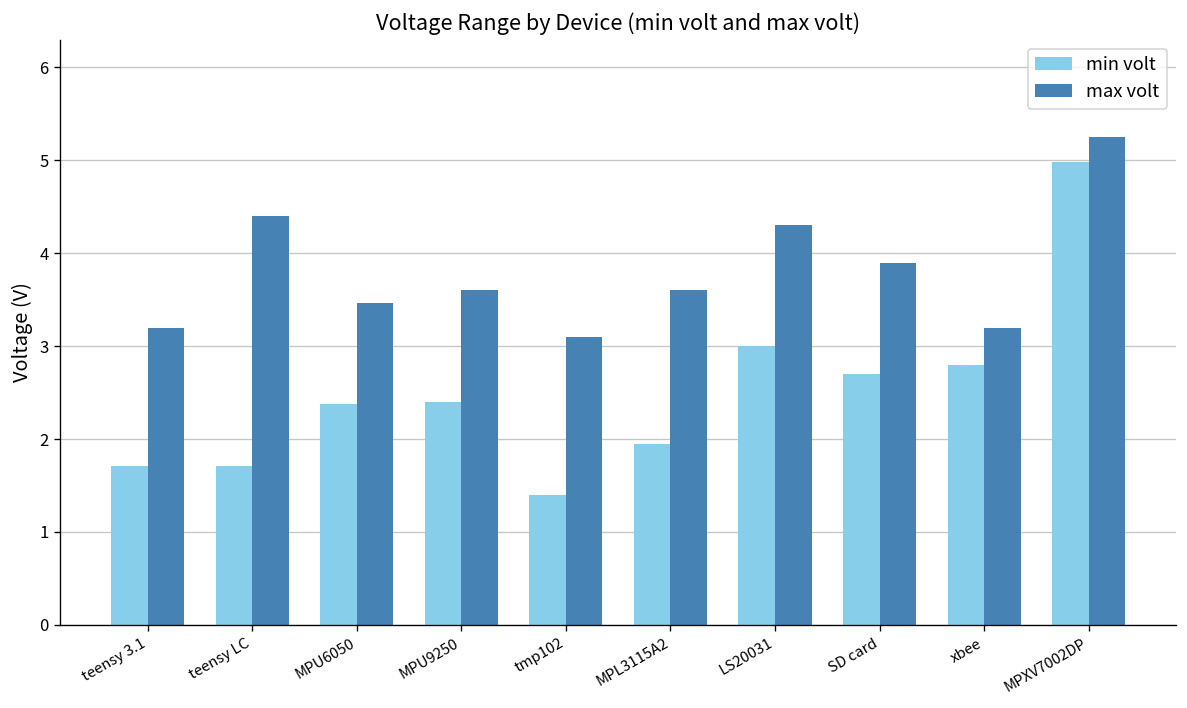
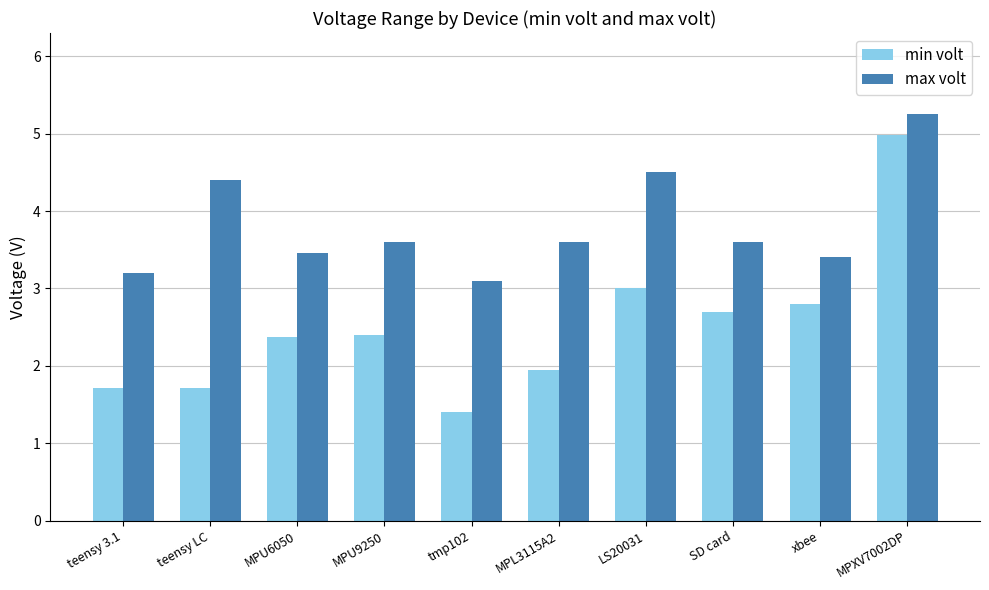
max volt, LS20031: 4.3 -> 4.5
max volt, SD card: 3.9 -> 3.6
max volt, xbee: 3.2 -> 3.4
